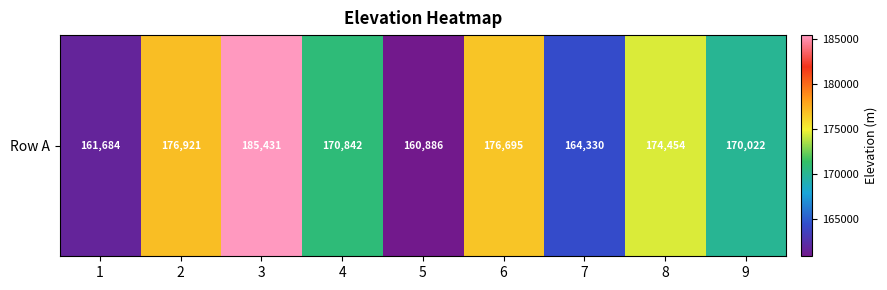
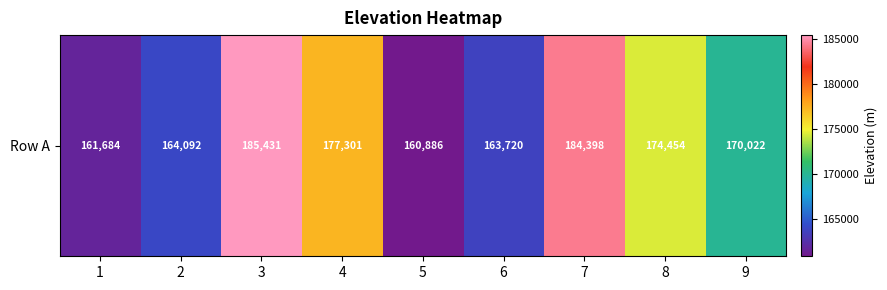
Row A, 2: 176,921 -> 164,092
Row A, 4: 170,842 -> 177,301
Row A, 6: 176,695 -> 163,720
Row A, 7: 164,330 -> 184,398
